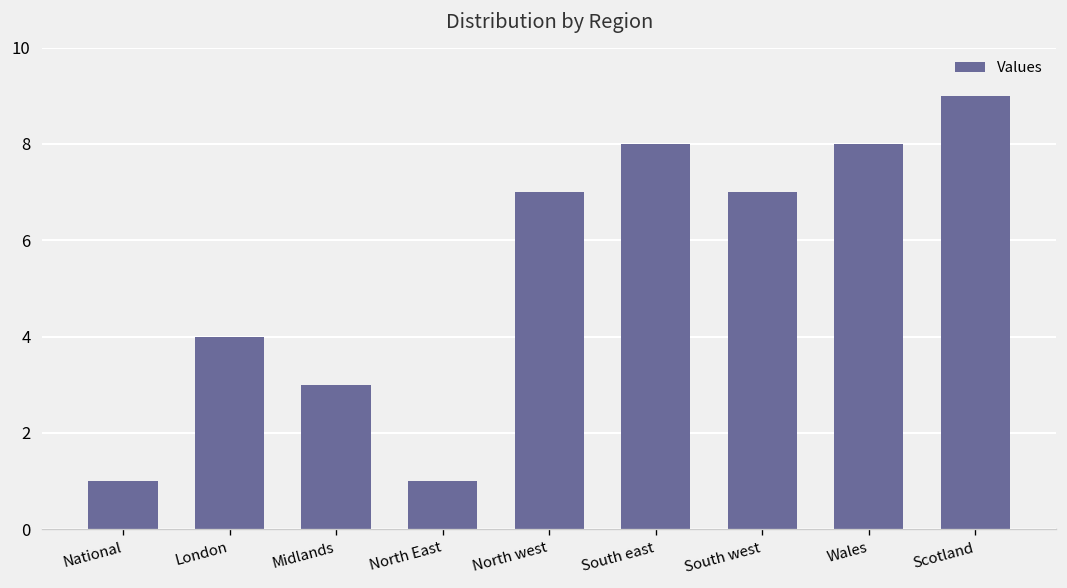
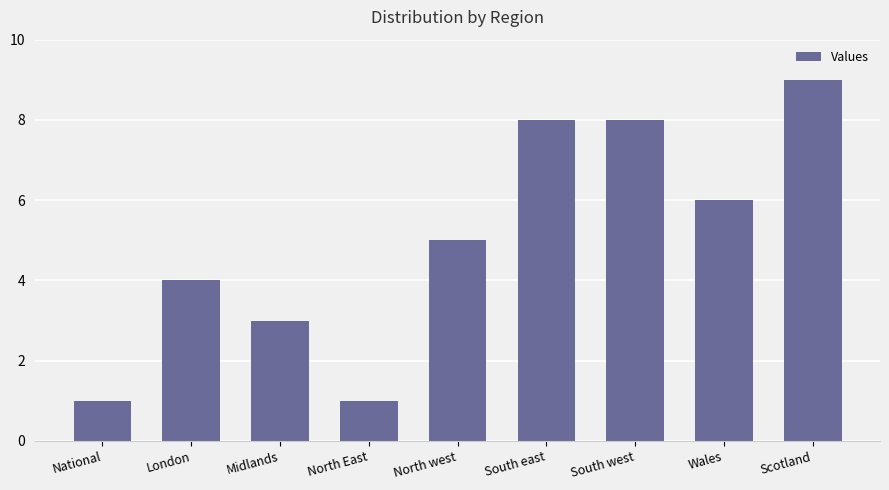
North west: 7 -> 5
South west: 7 -> 8
Wales: 8 -> 6
